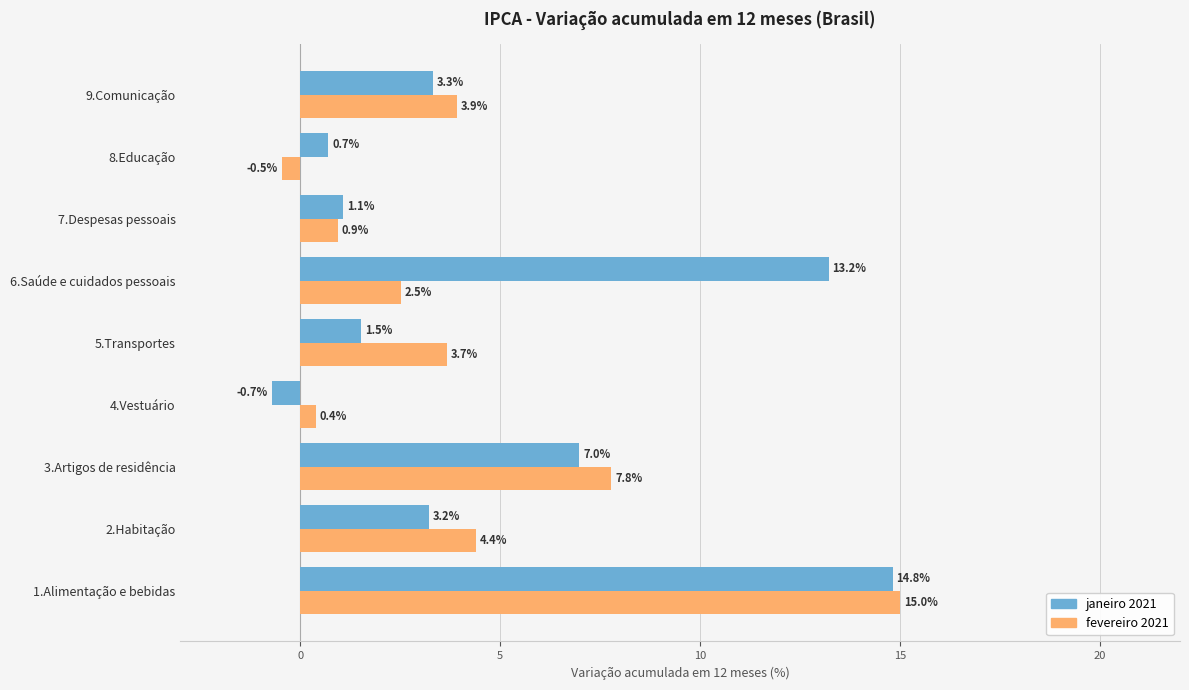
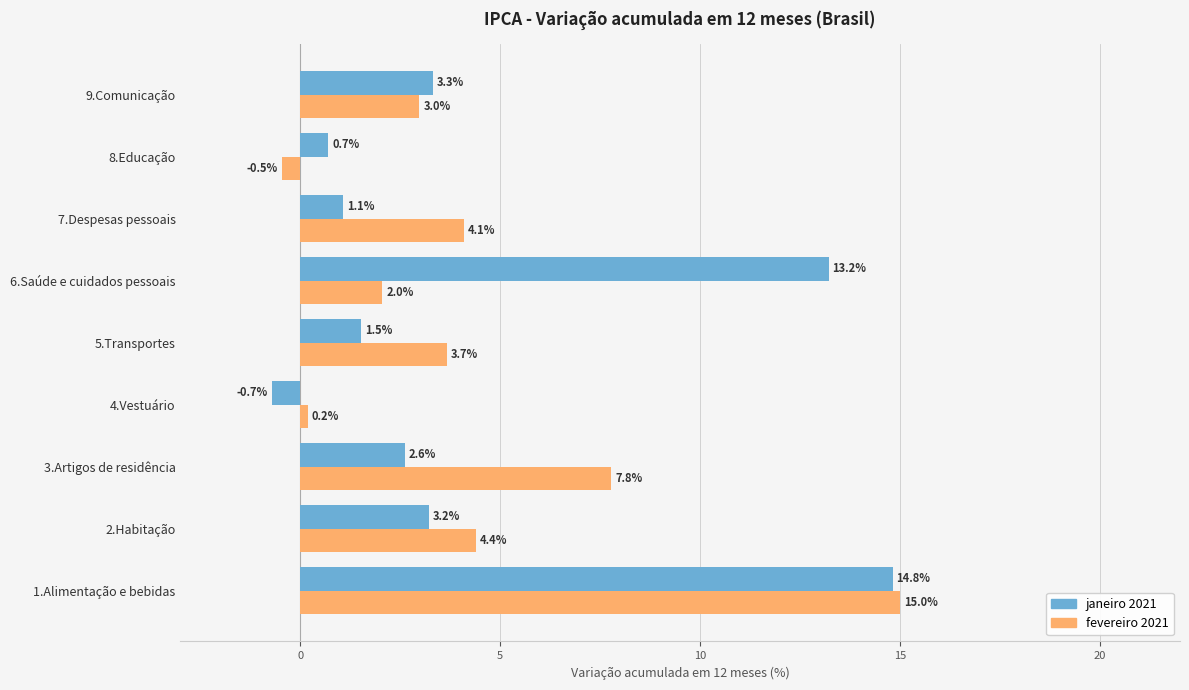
fevereiro 2021, 9.Comunicação: 3.9% -> 3.0%
fevereiro 2021, 7.Despesas pessoais: 0.9% -> 4.1%
fevereiro 2021, 6.Saúde e cuidados pessoais: 2.5% -> 2.0%
fevereiro 2021, 4.Vestuário: 0.4% -> 0.2%
janeiro 2021, 3.Artigos de residência: 7.0% -> 2.6%
